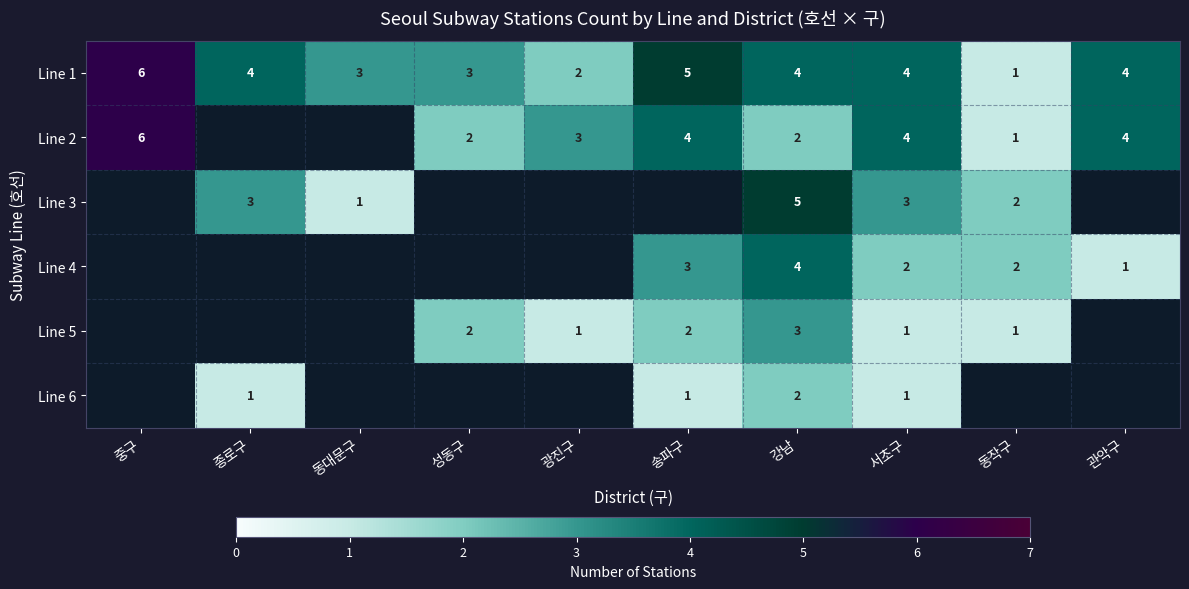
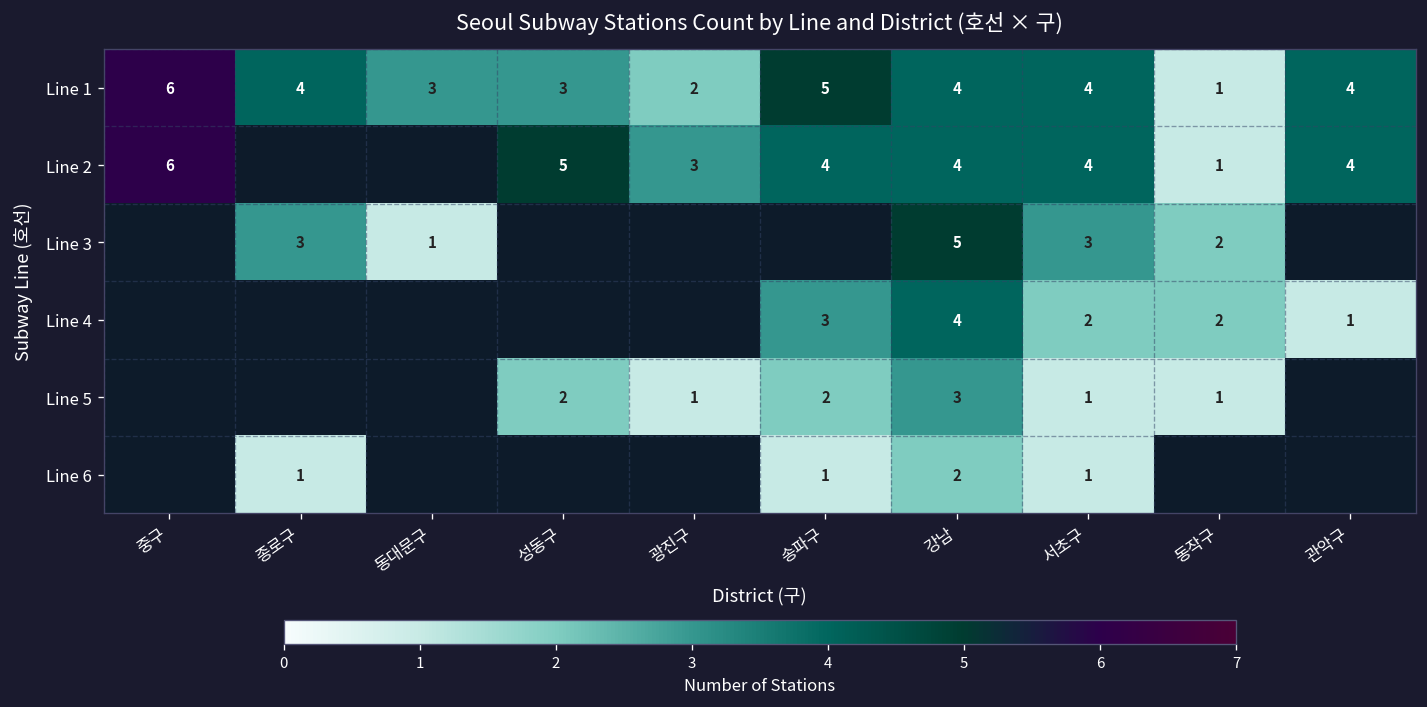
Line 2, 성동구: 2 -> 5
Line 2, 강남: 2 -> 4
